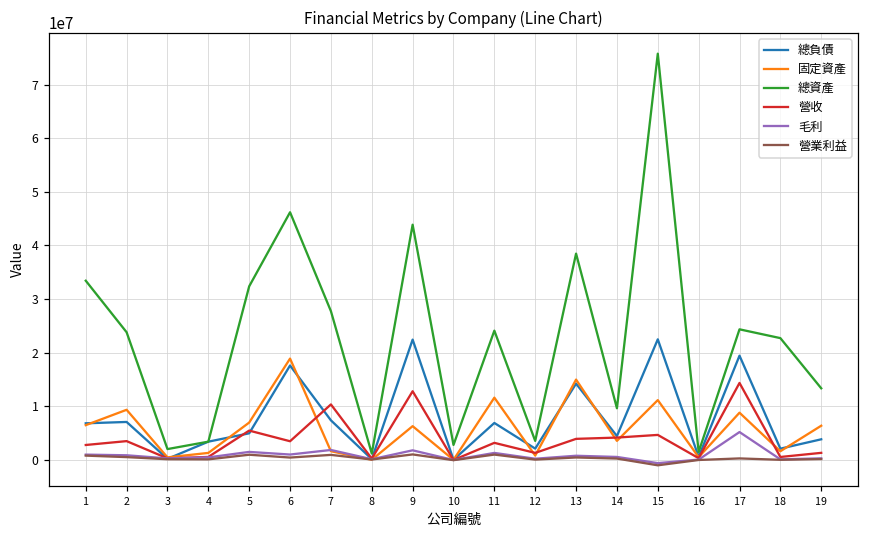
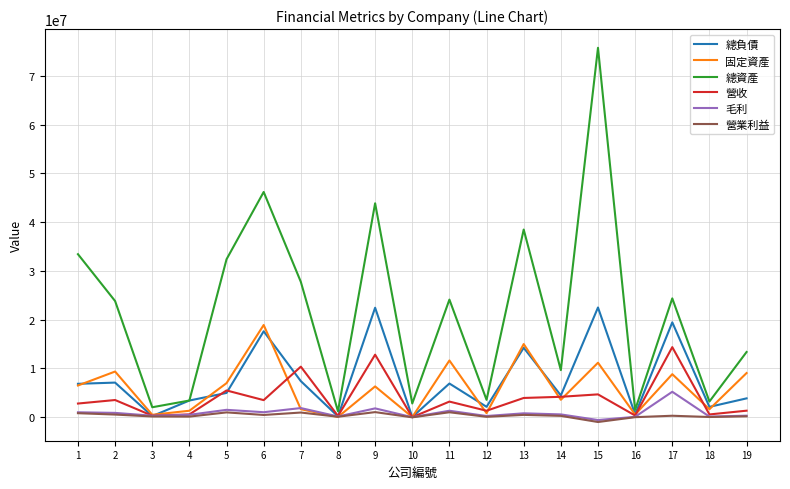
總資產, 18: 23000000 -> 3000000
固定資產, 19: 6000000 -> 9000000
